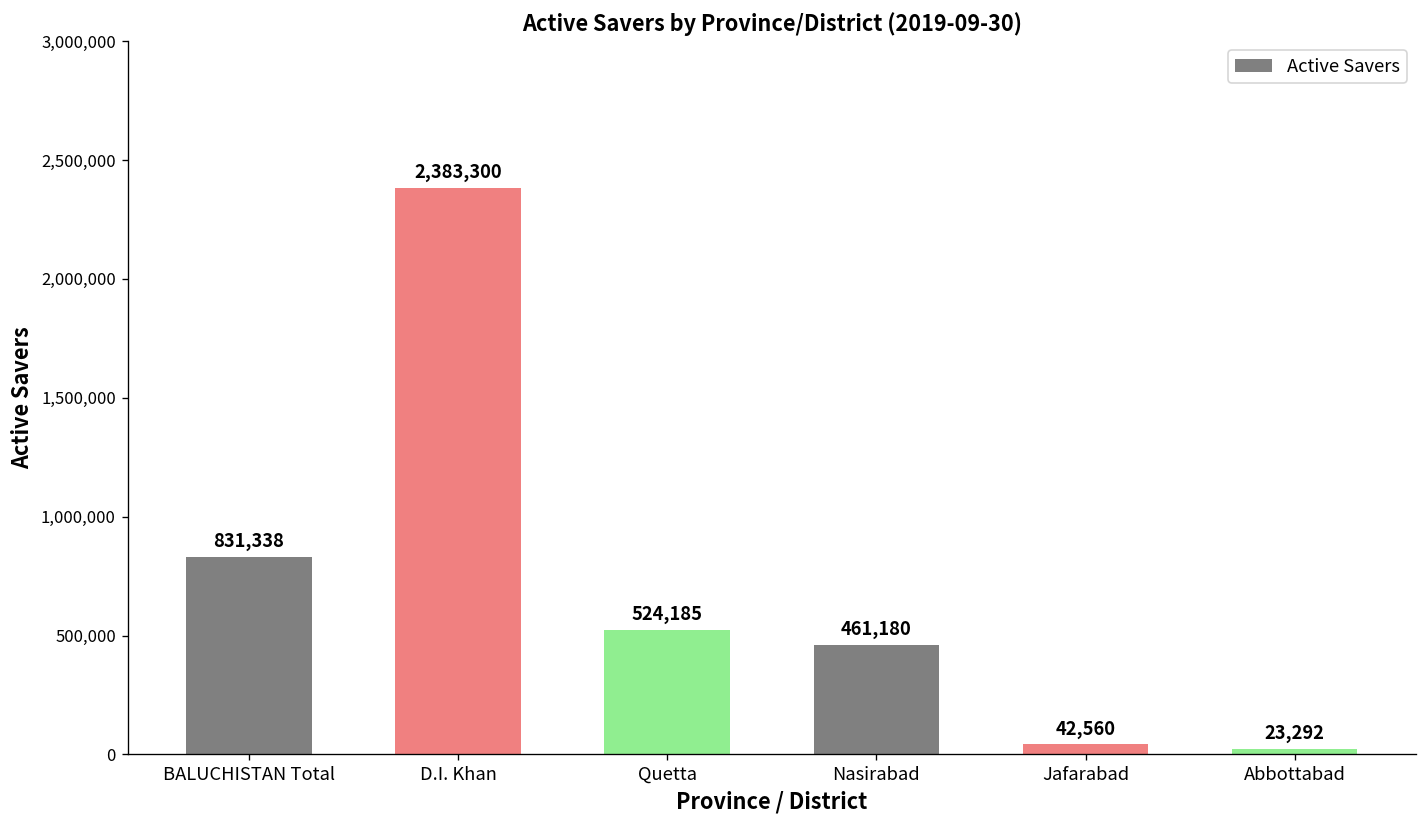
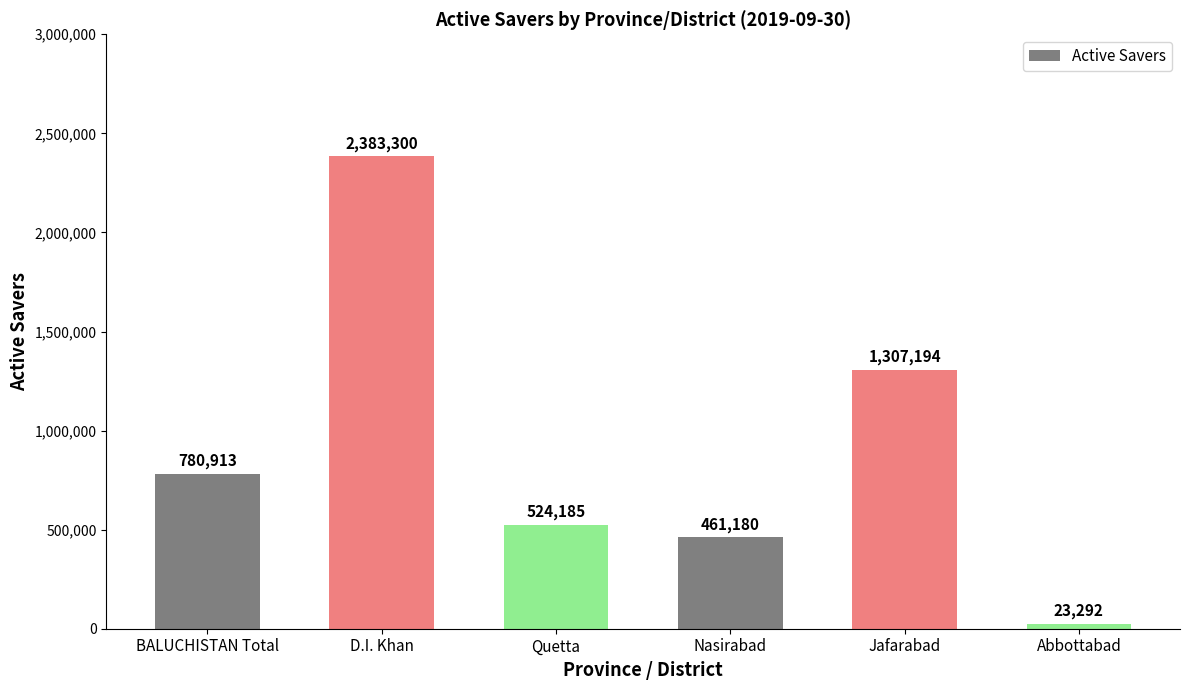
BALUCHISTAN Total: 831,338 -> 780,913
Jafarabad: 42,560 -> 1,307,194
